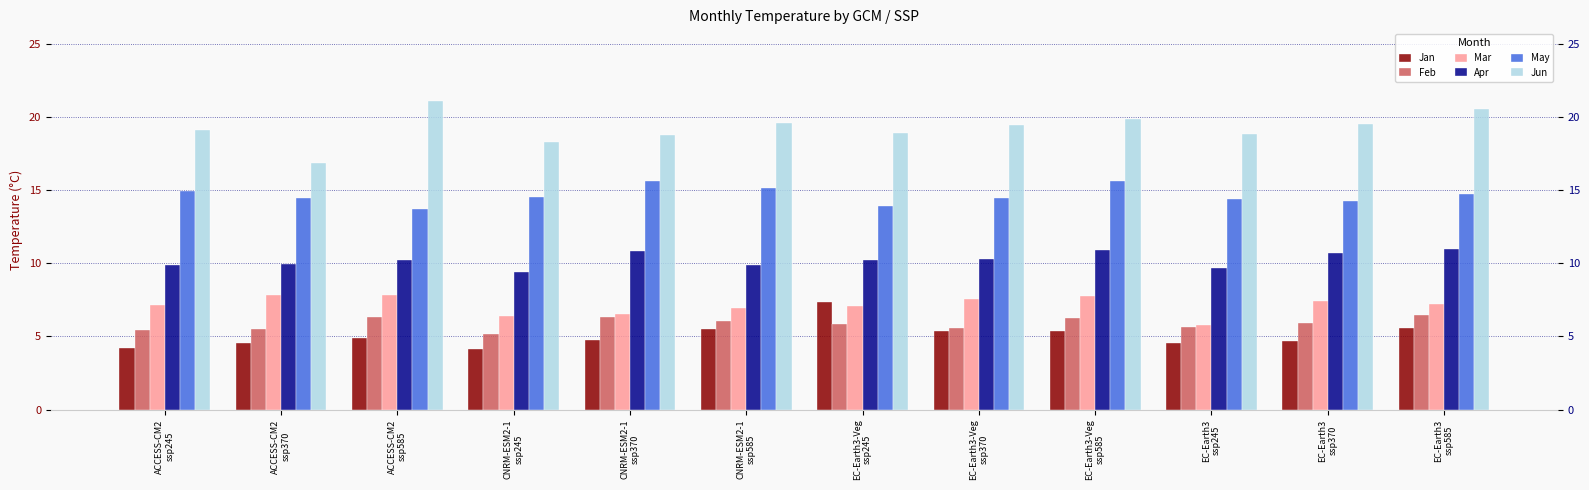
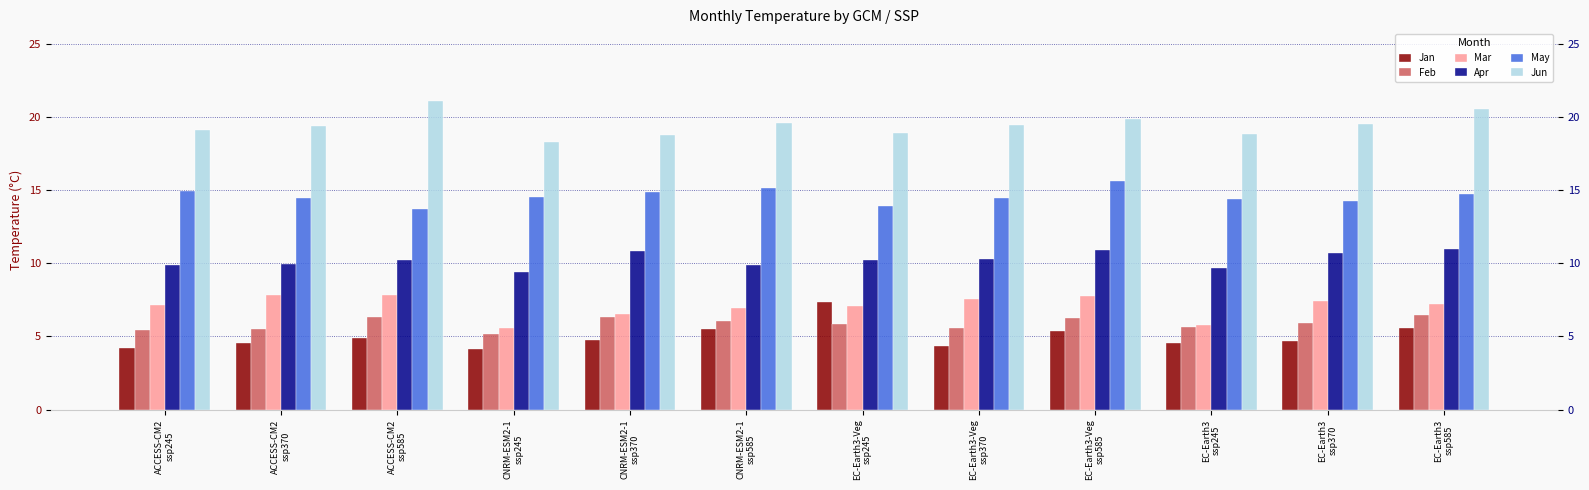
Jun, ACCESS-CM2 ssp370: 16.9 -> 19.4
Mar, CNRM-ESM2-1 ssp245: 6.4 -> 5.6
May, CNRM-ESM2-1 ssp370: 15.6 -> 14.9
Jan, EC-Earth3-Veg ssp370: 5.4 -> 4.4
